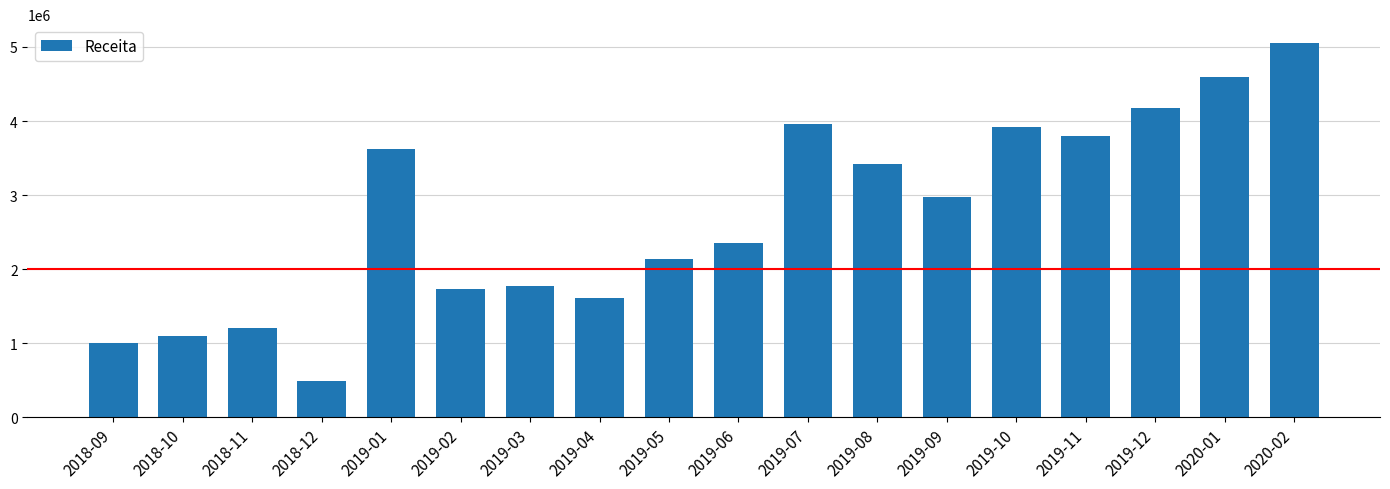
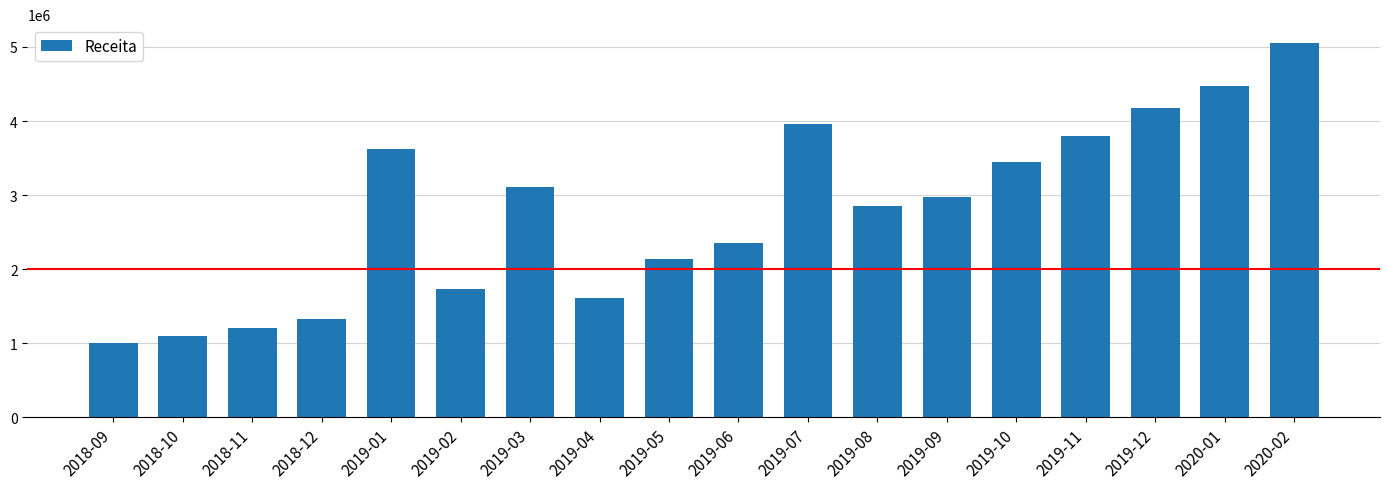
2018-12: 500000 -> 1300000
2019-03: 1800000 -> 3100000
2019-08: 3400000 -> 2900000
2019-10: 3900000 -> 3500000
2020-01: 4600000 -> 4500000
